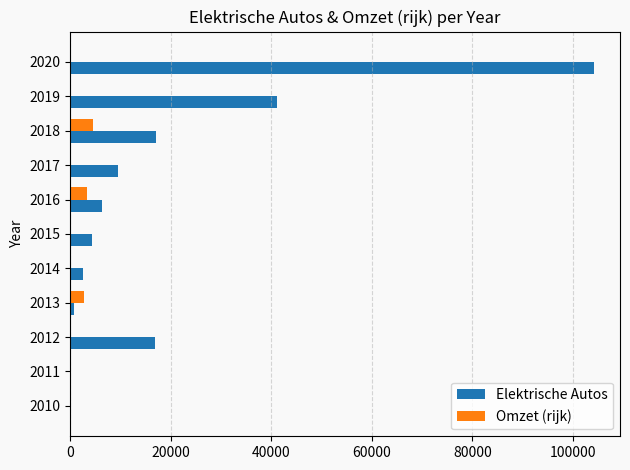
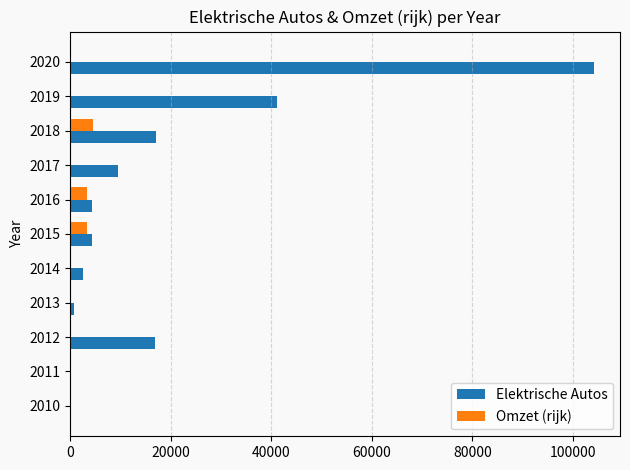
Elektrische Autos, 2016: 6000 -> 4000
Omzet (rijk), 2015: 0 -> 3000
Omzet (rijk), 2013: 3000 -> 0
